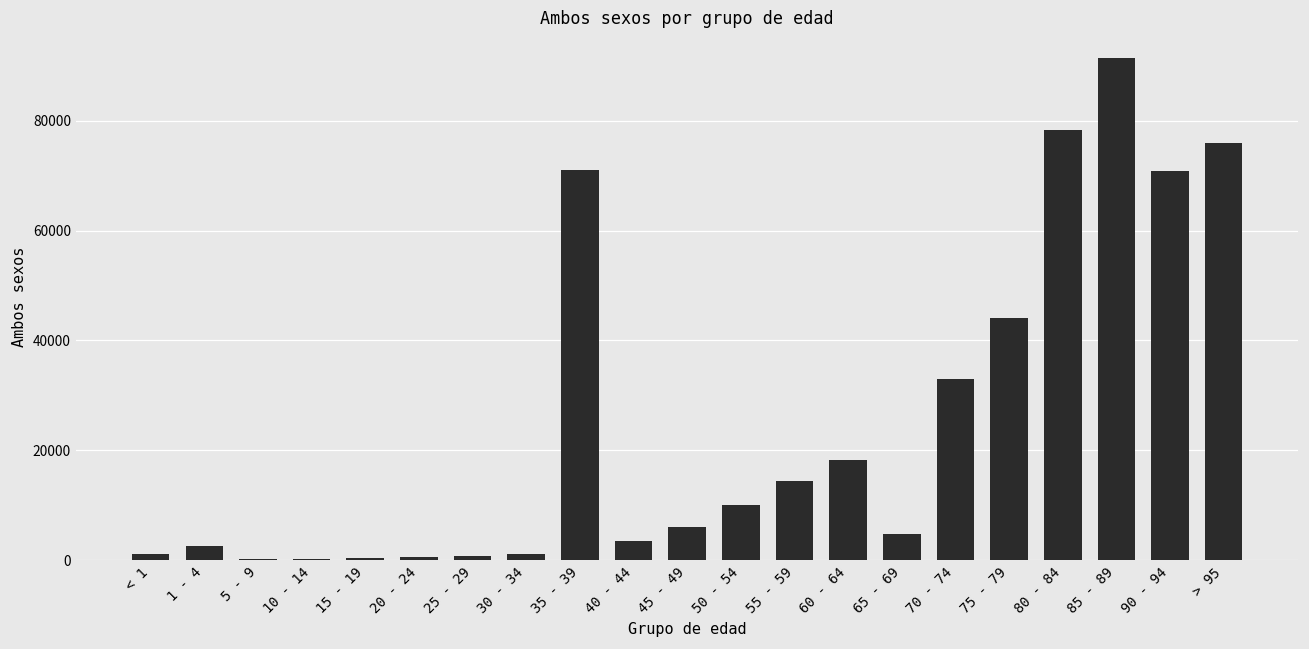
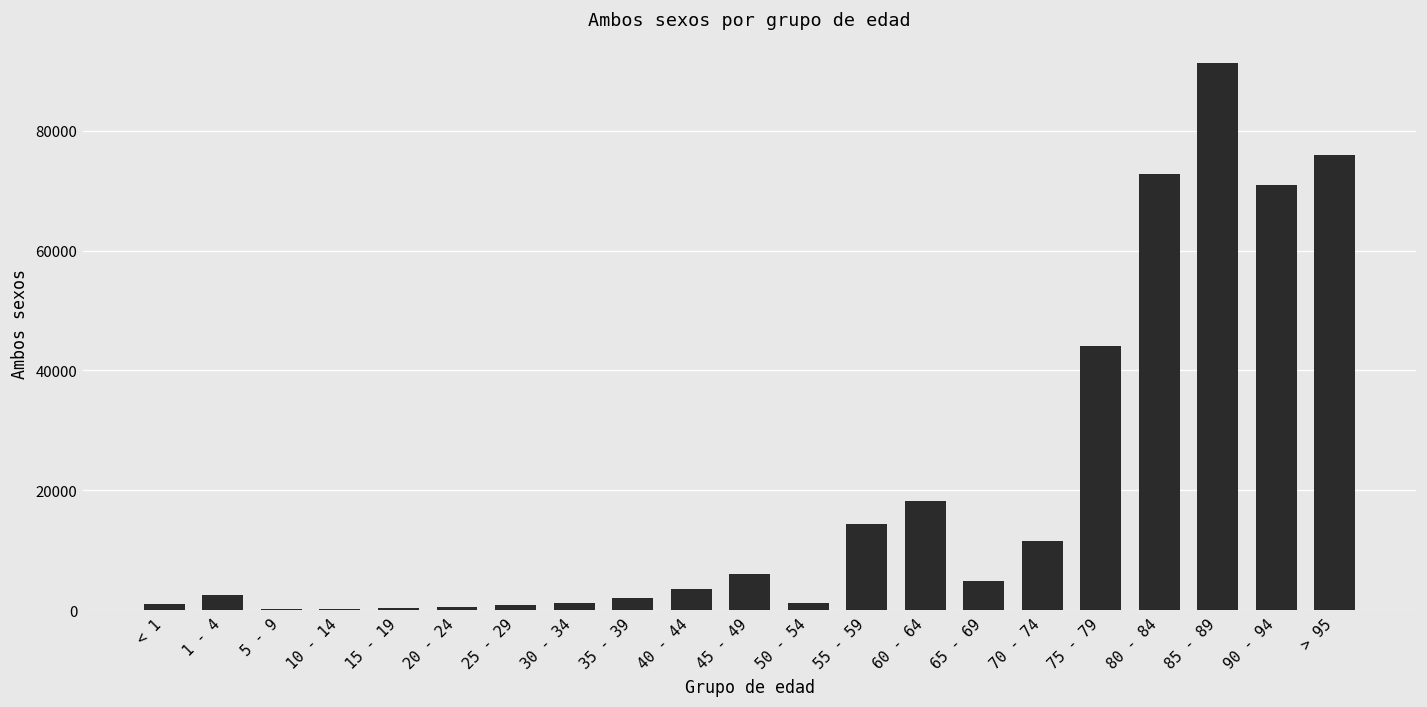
35 - 39: 71000 -> 2000
50 - 54: 10000 -> 1000
70 - 74: 33000 -> 11000
80 - 84: 78000 -> 73000
